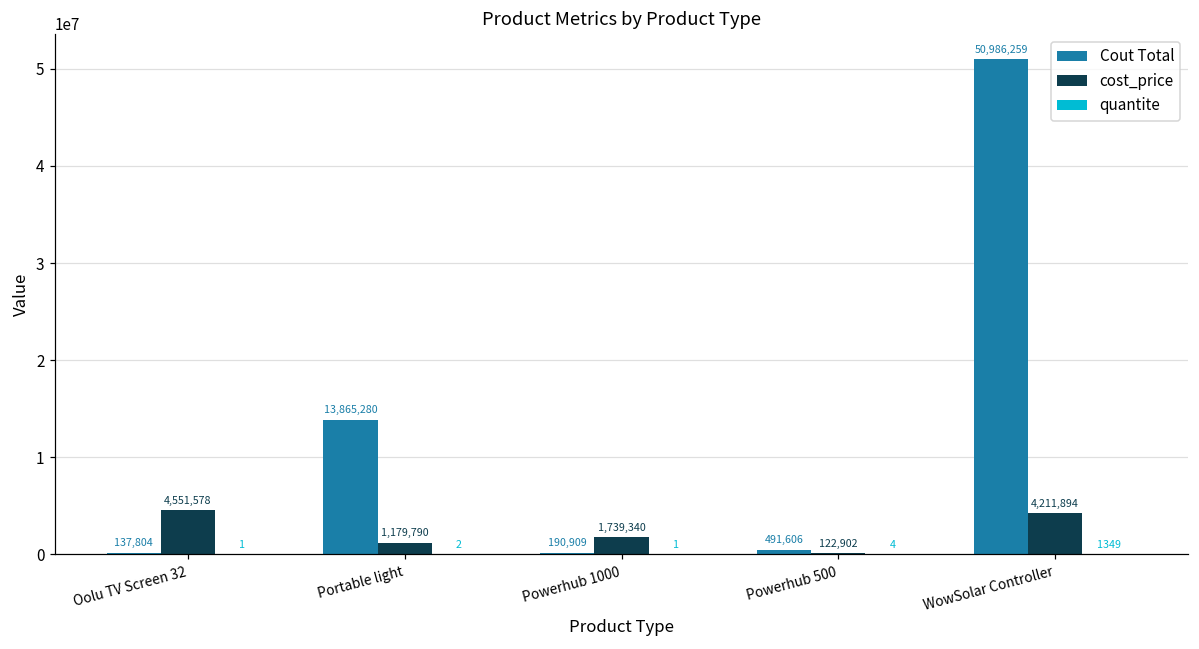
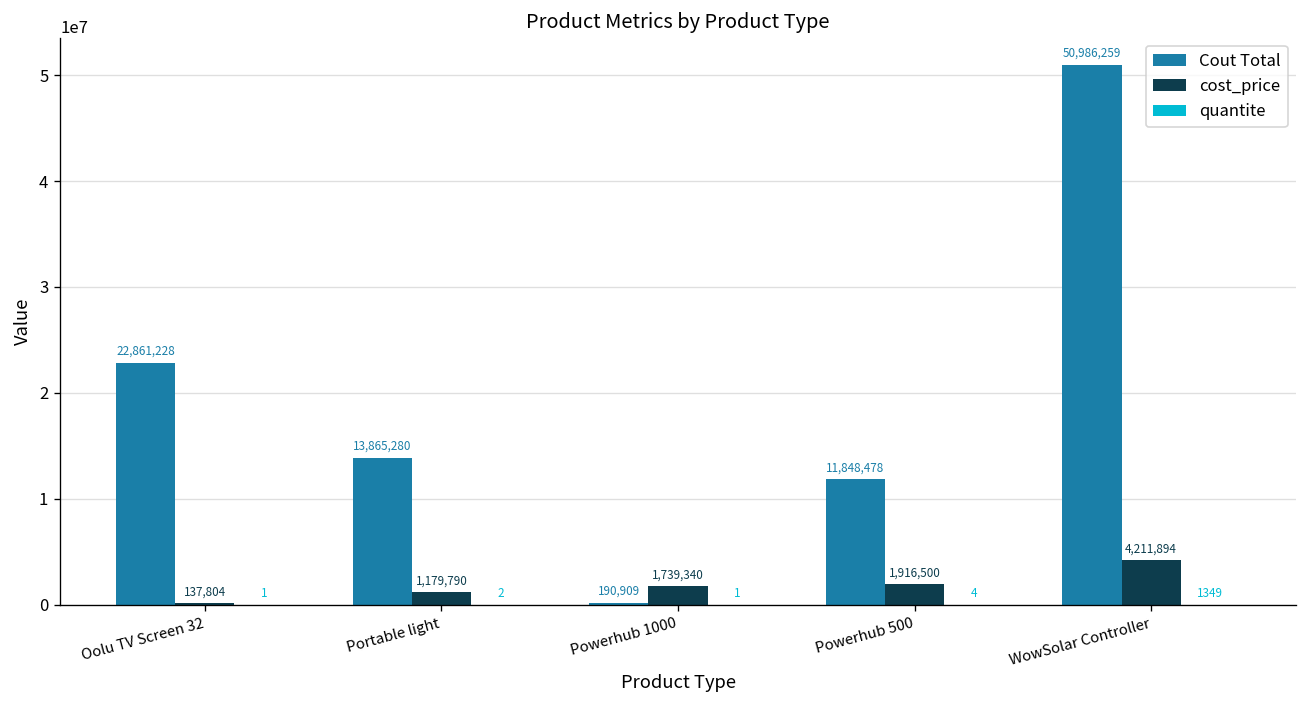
Cout Total, Oolu TV Screen 32: 137,804 -> 22,861,228
cost_price, Oolu TV Screen 32: 4,551,578 -> 137,804
Cout Total, Powerhub 500: 491,606 -> 11,848,478
cost_price, Powerhub 500: 122,902 -> 1,916,500
